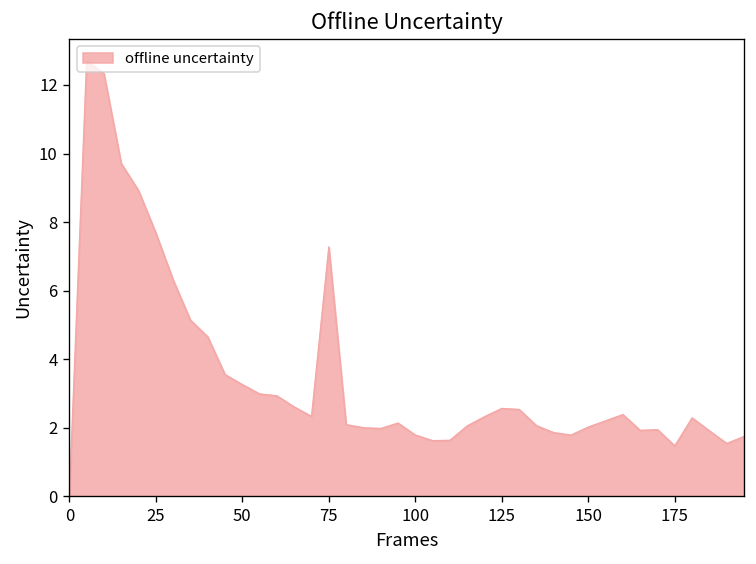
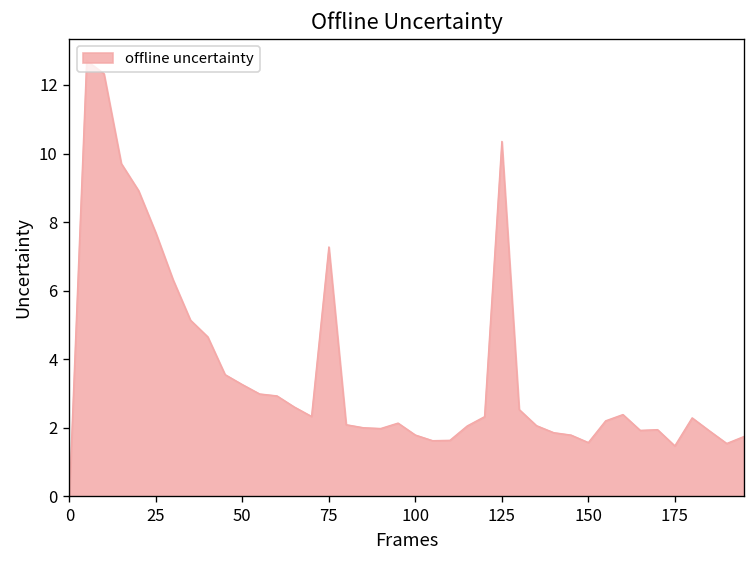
125: 2.6 -> 10.4
150: 2.0 -> 1.6
